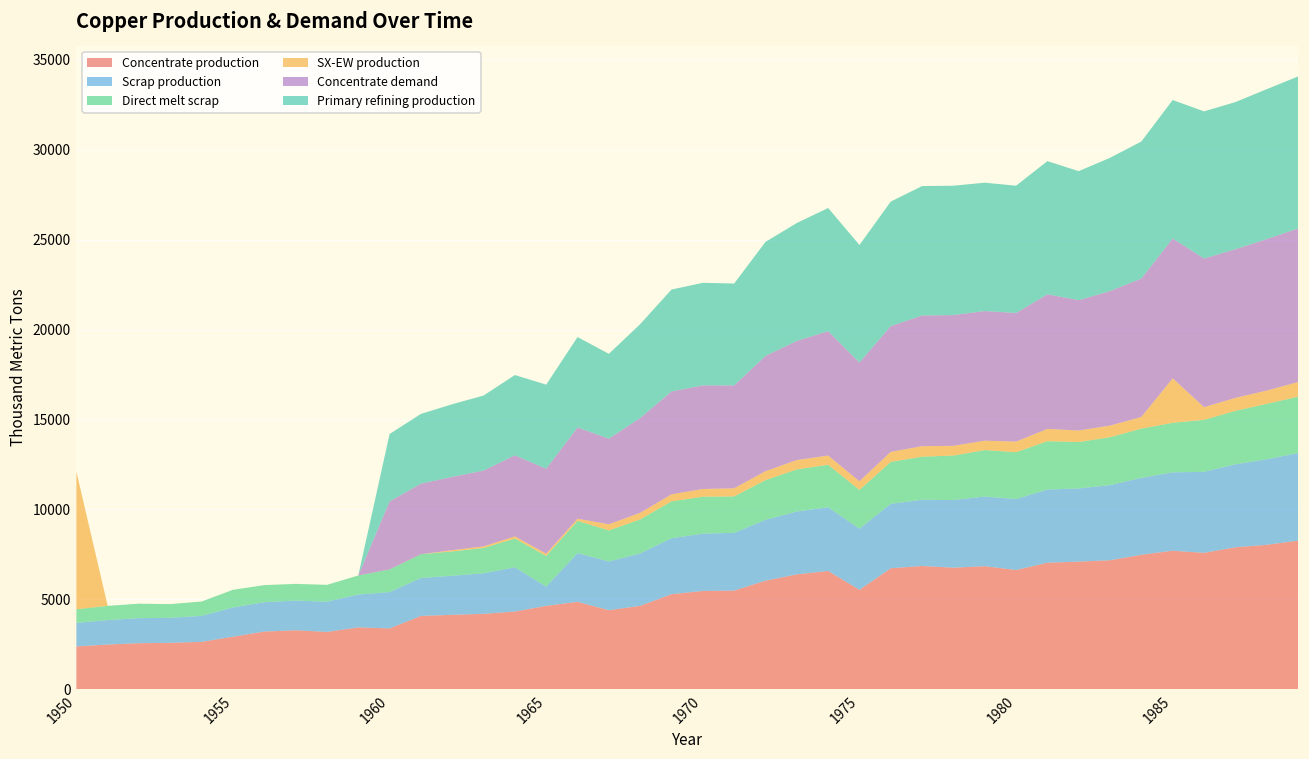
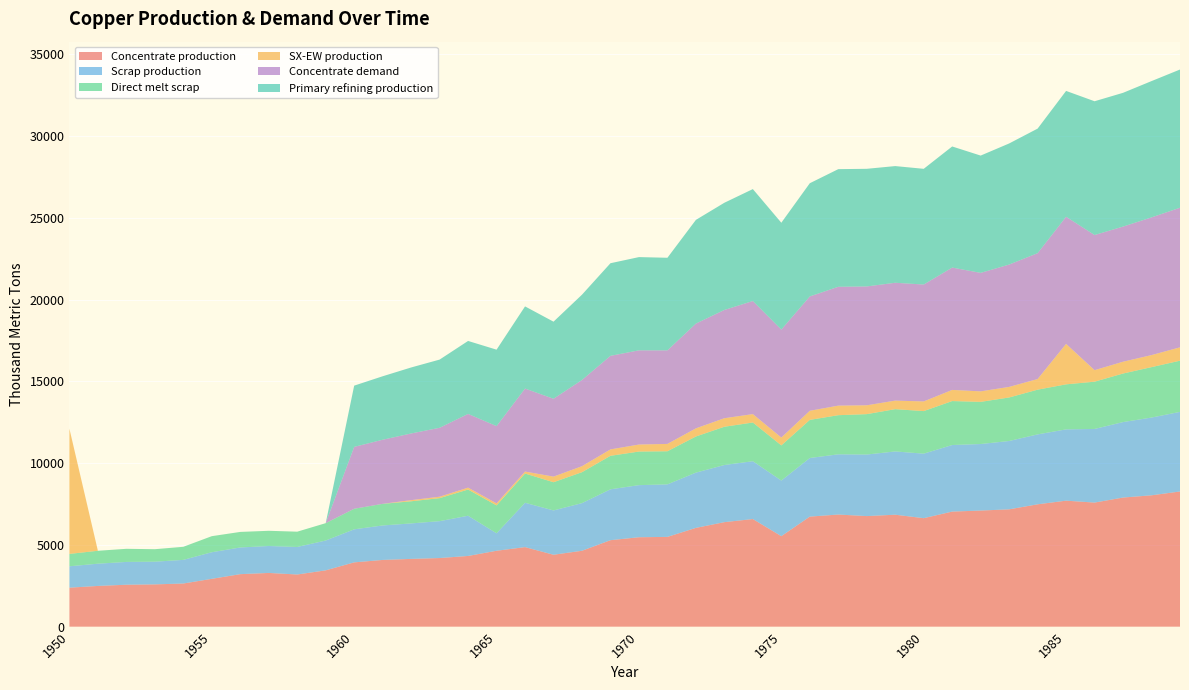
Concentrate production, 1960: 3400 -> 3900
